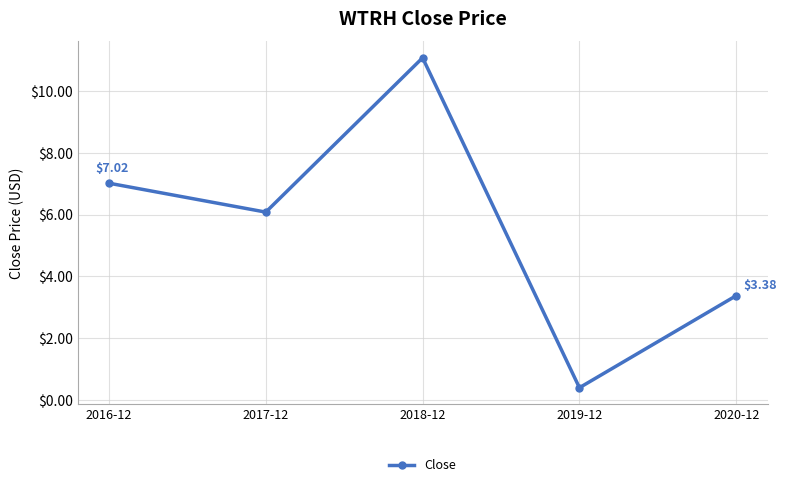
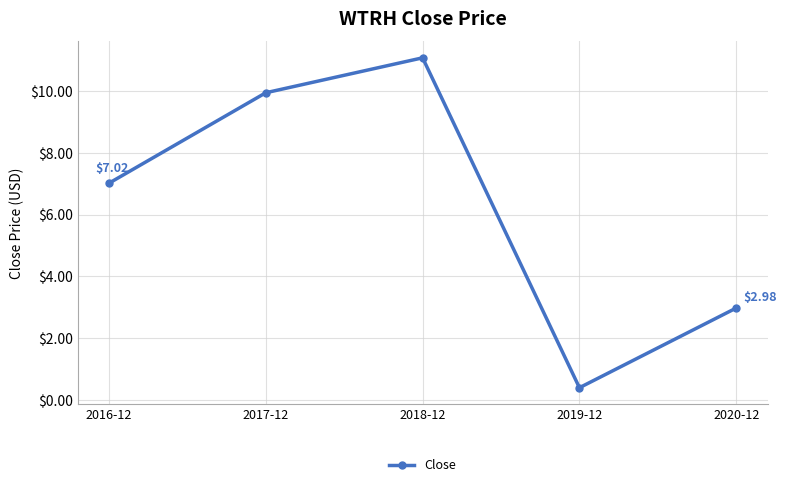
2017-12: $6.1 -> $9.9
2020-12: $3.38 -> $2.98
